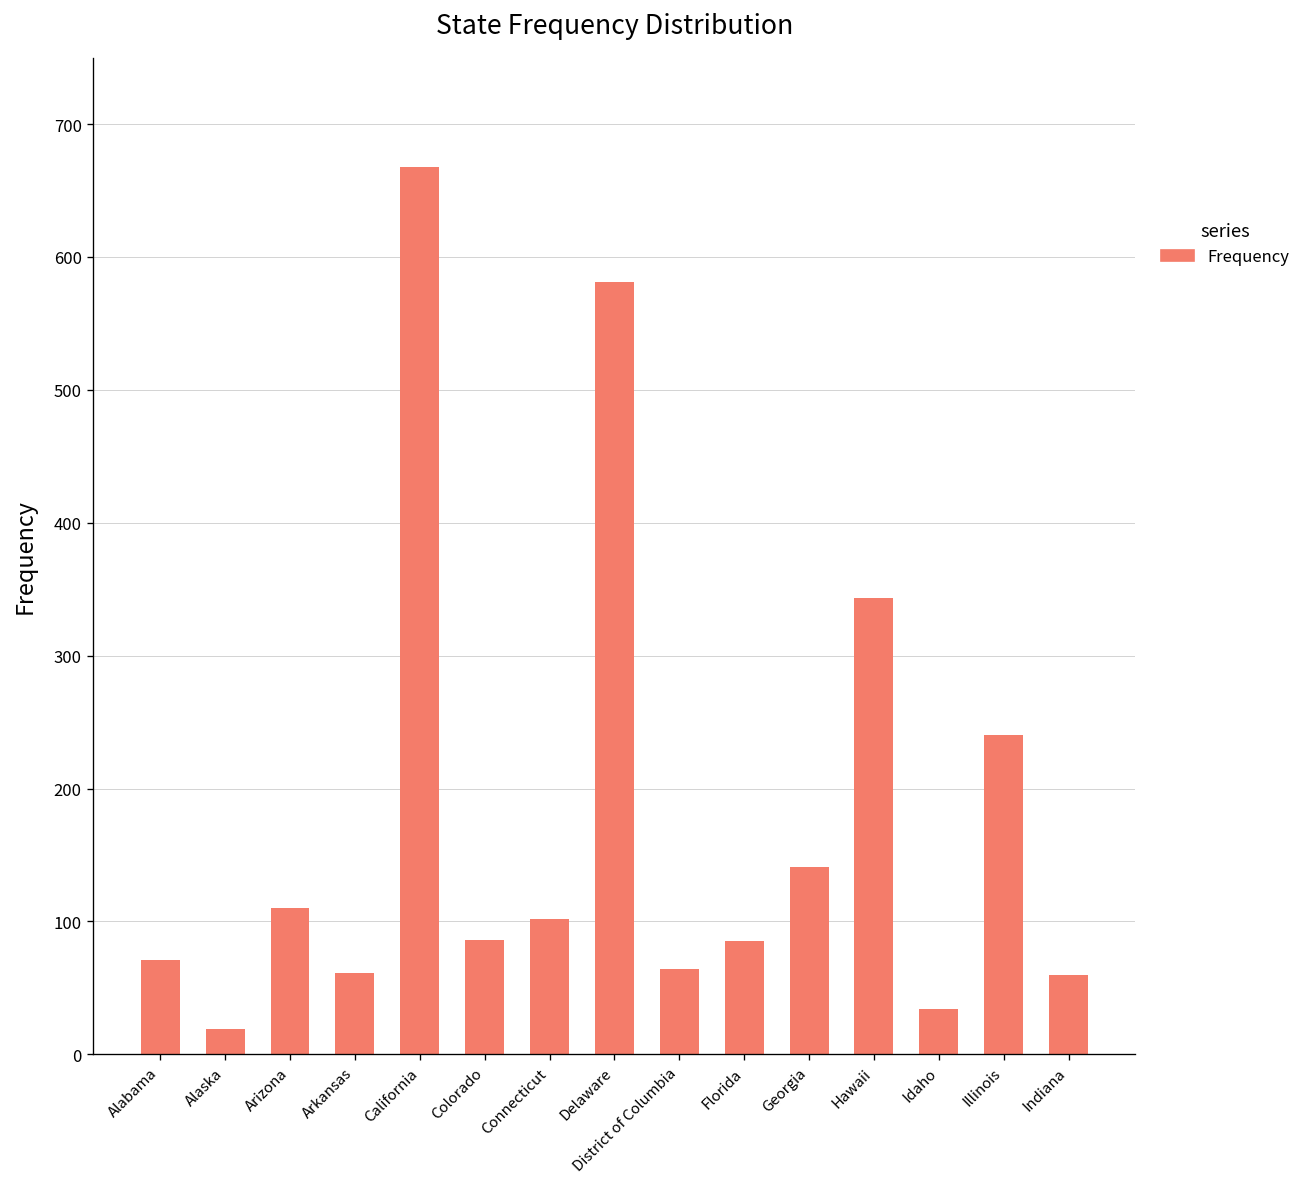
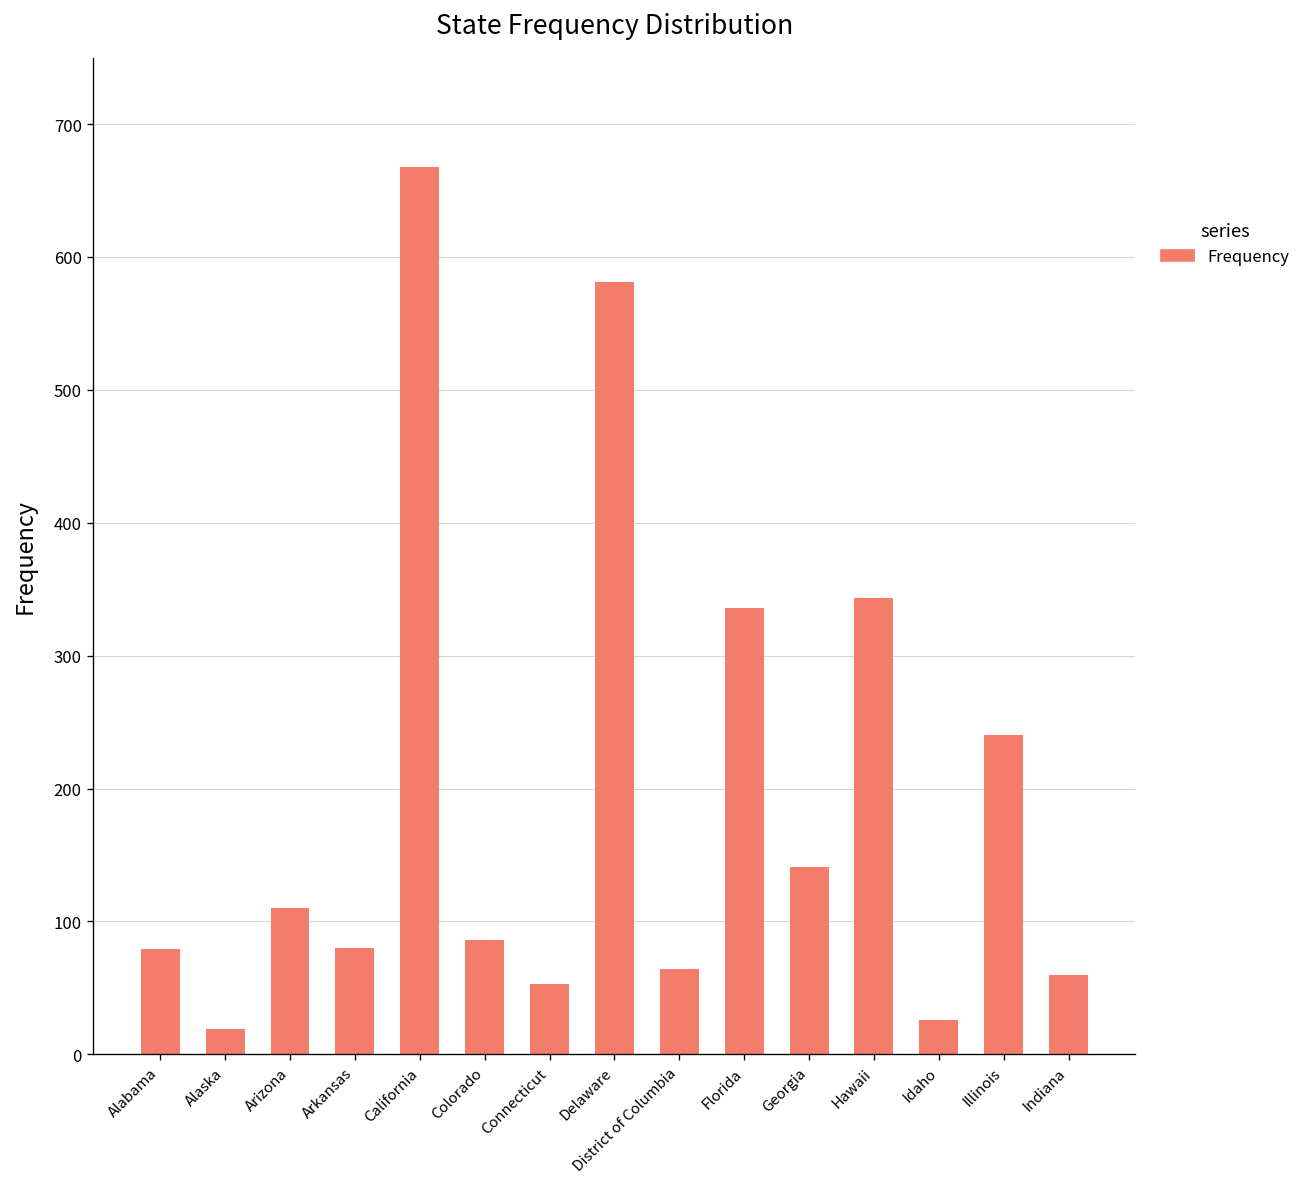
Alabama: 71 -> 79
Arkansas: 61 -> 80
Connecticut: 102 -> 53
Florida: 85 -> 336
Idaho: 34 -> 26
